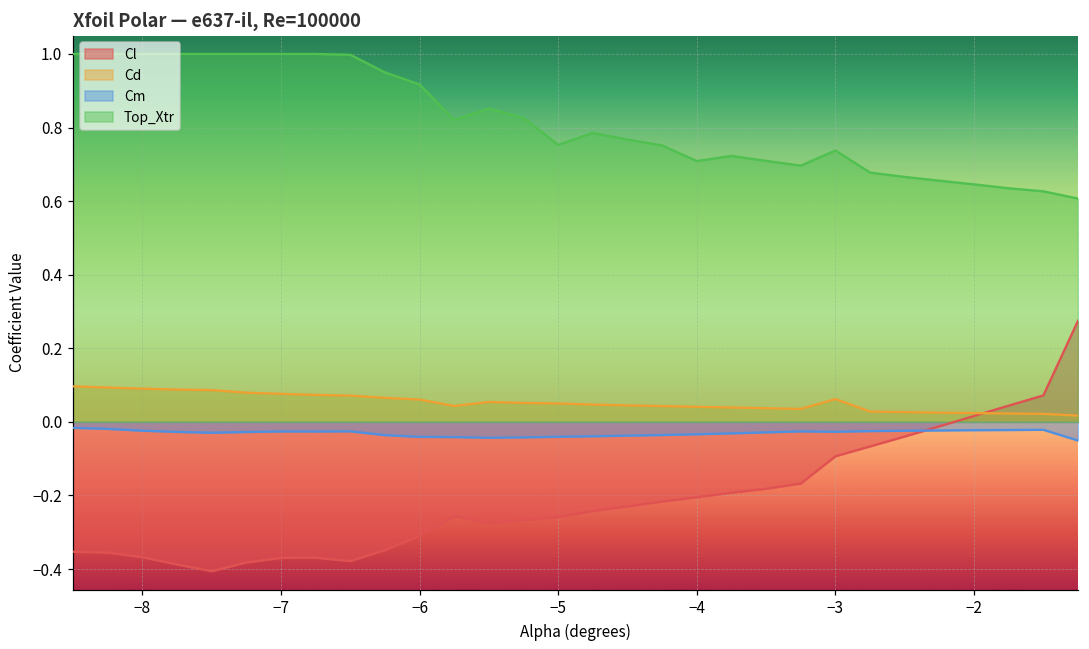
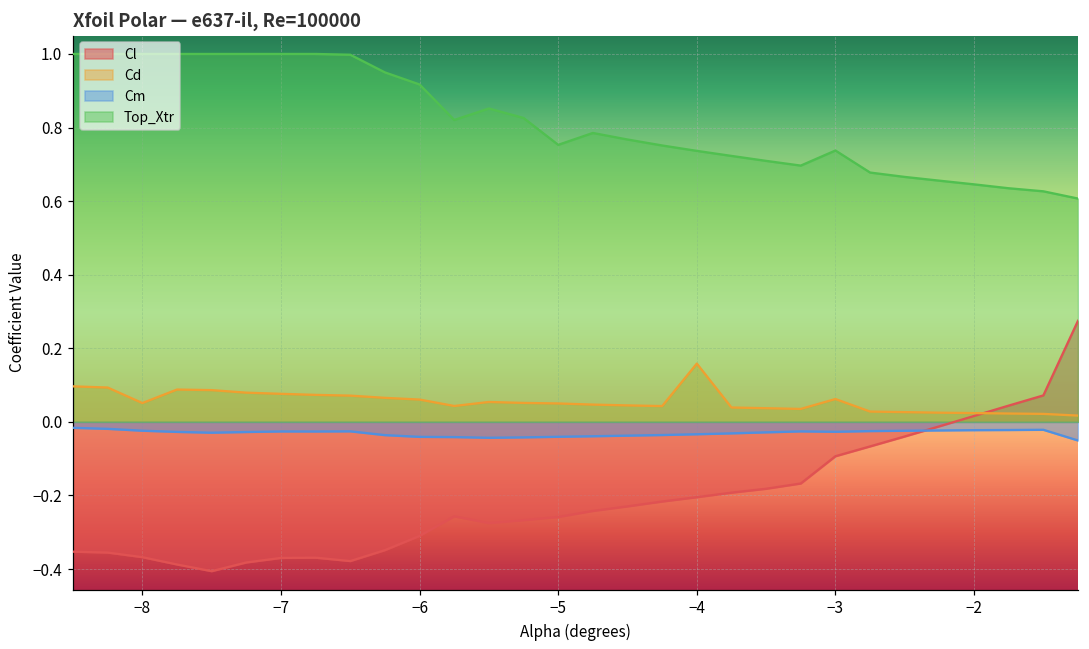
Cd, −8: 0.09 -> 0.05
Cd, −4: 0.04 -> 0.16
Top_Xtr, −4: 0.71 -> 0.74
